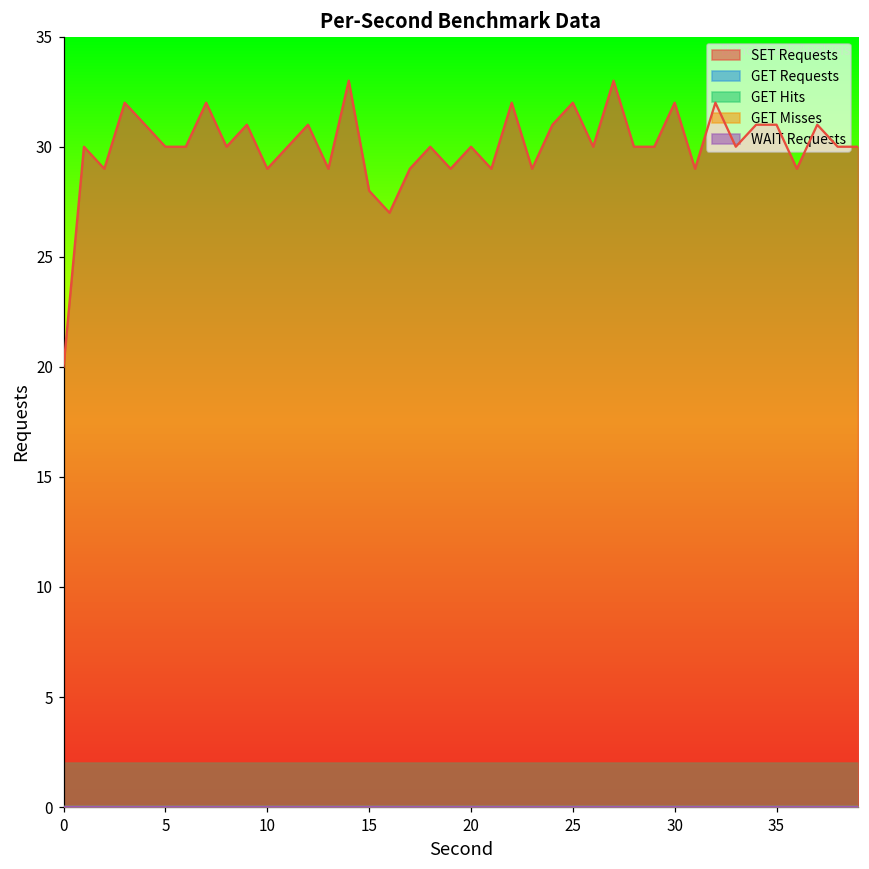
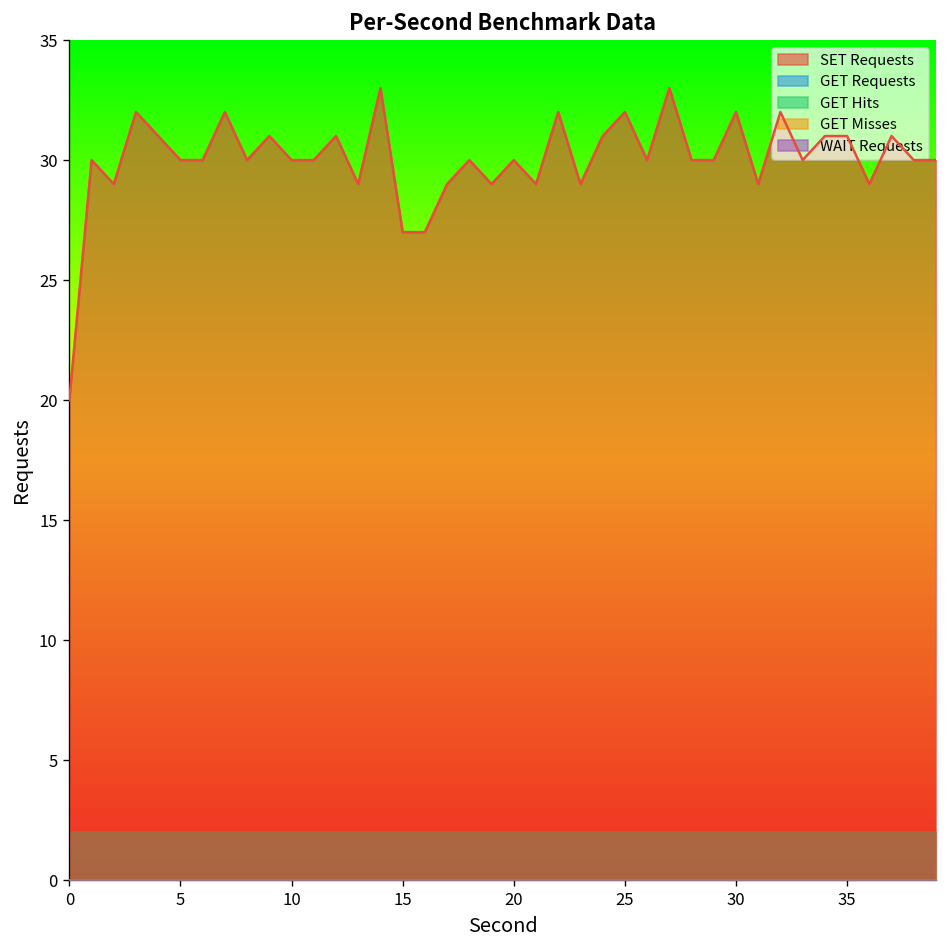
SET Requests, 10: 29 -> 30
SET Requests, 15: 28 -> 27
